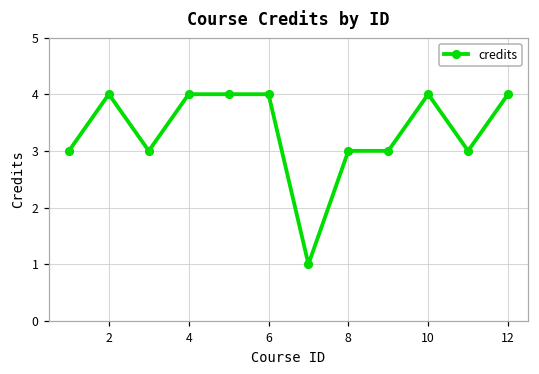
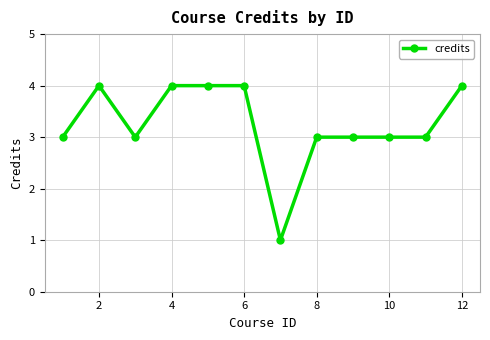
10: 4 -> 3
